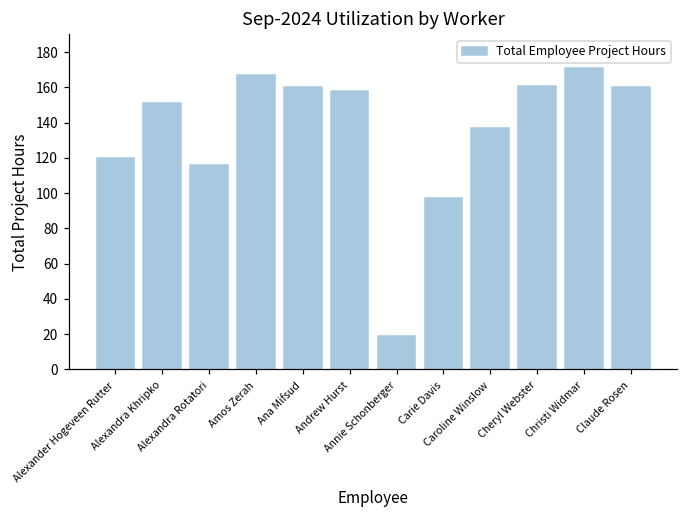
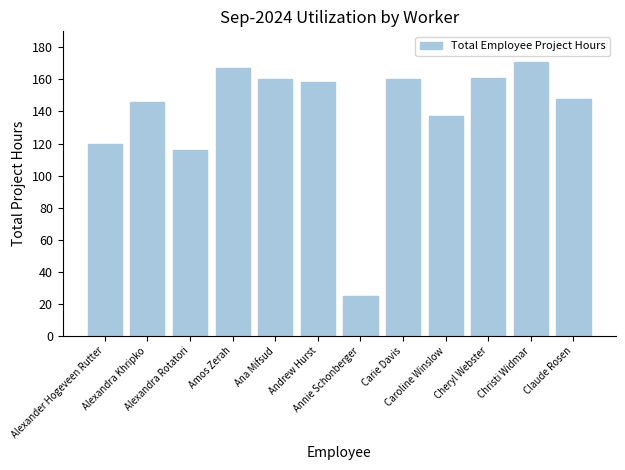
Alexandra Khripko: 151 -> 146
Annie Schonberger: 19 -> 25
Carie Davis: 97 -> 160
Claude Rosen: 160 -> 148
